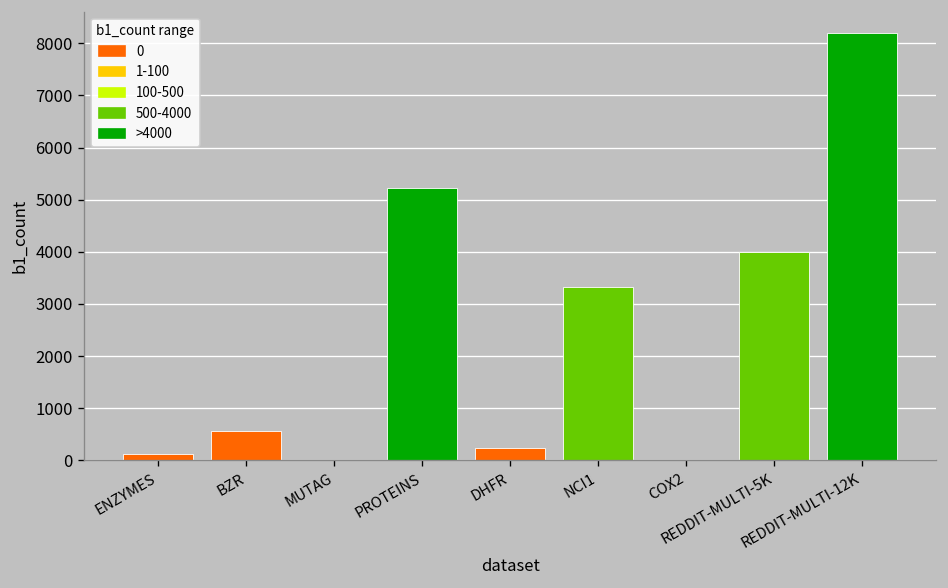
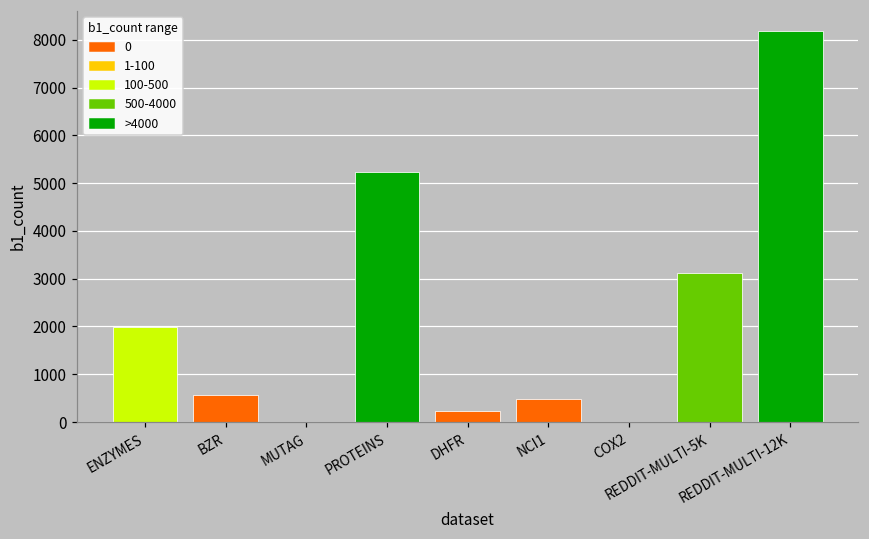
ENZYMES: 100 -> 2000
NCI1: 3300 -> 500
REDDIT-MULTI-5K: 4000 -> 3100
